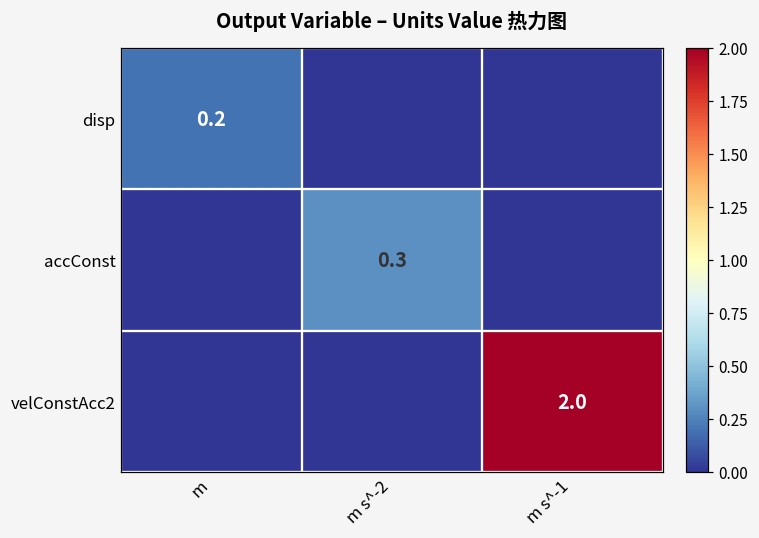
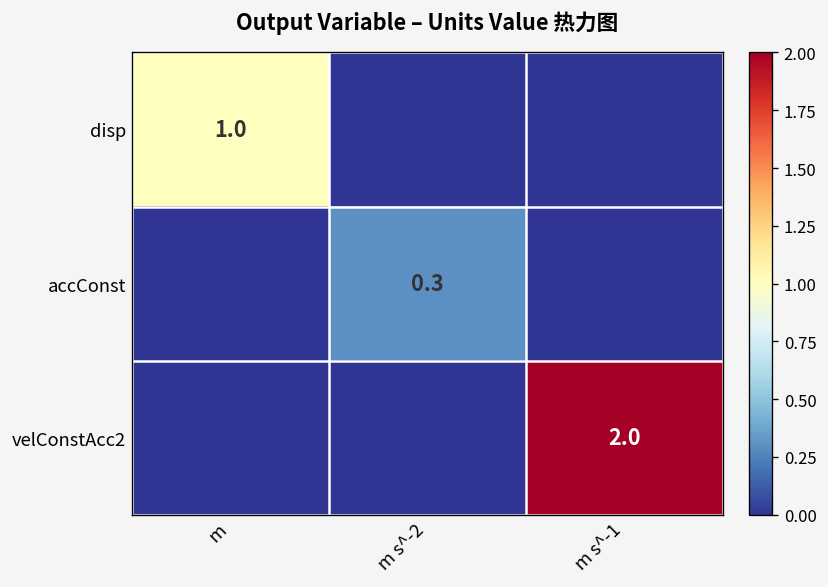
disp, m: 0.2 -> 1.0
